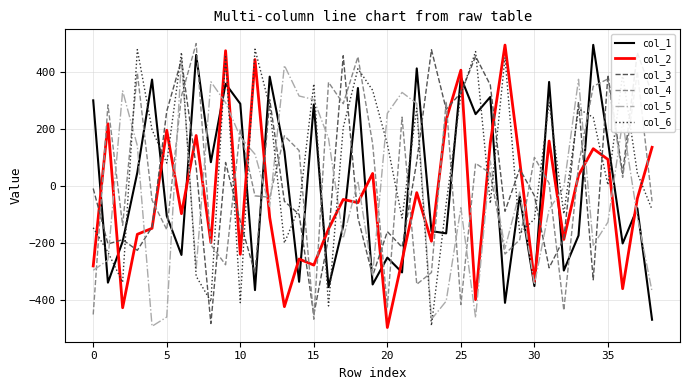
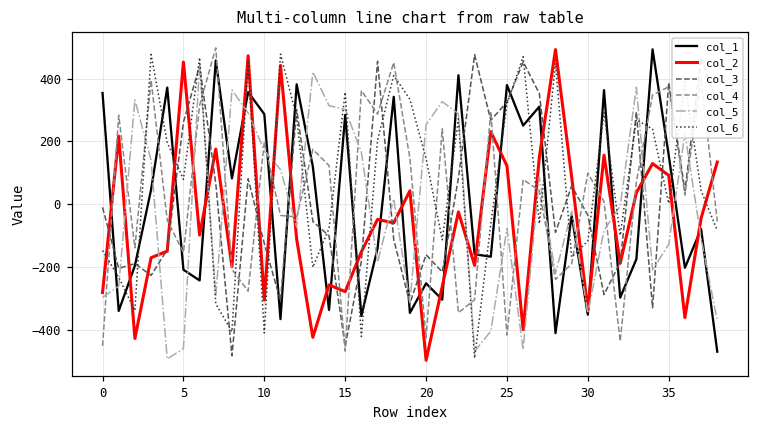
col_1, 0: 300 -> 350
col_1, 5: -110 -> -210
col_2, 5: 190 -> 450
col_2, 10: -240 -> -300
col_2, 25: 400 -> 120
